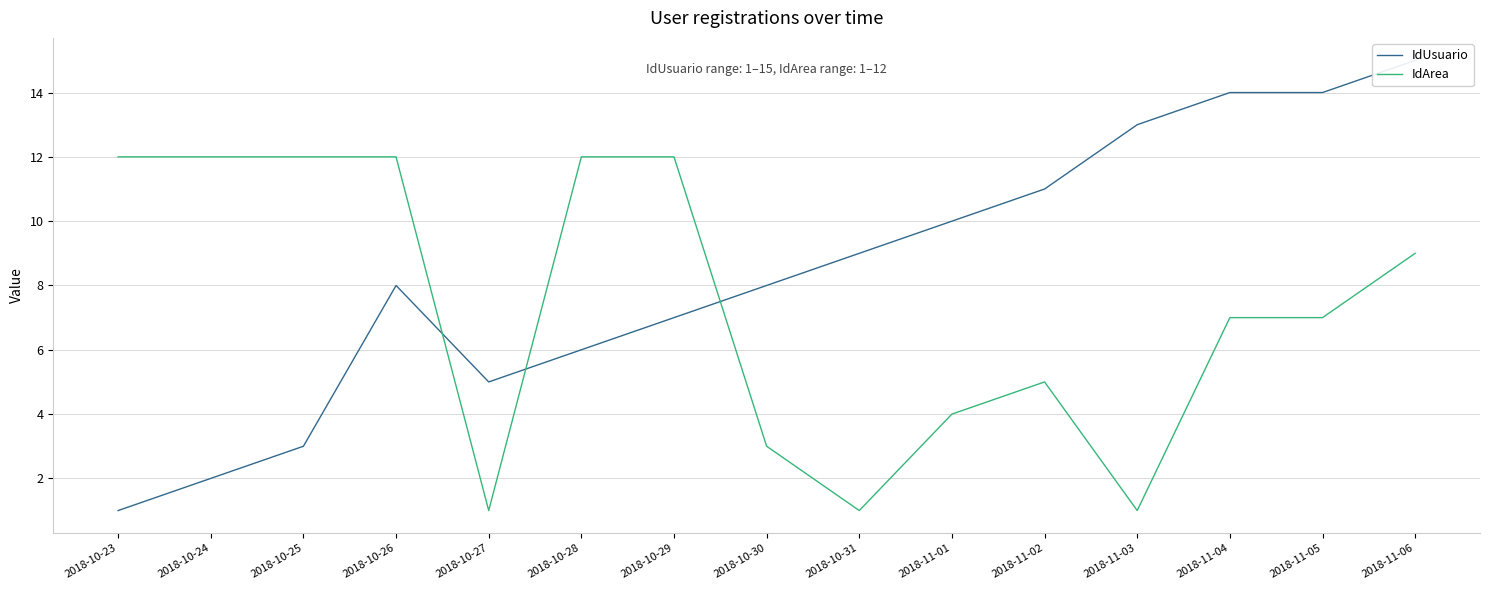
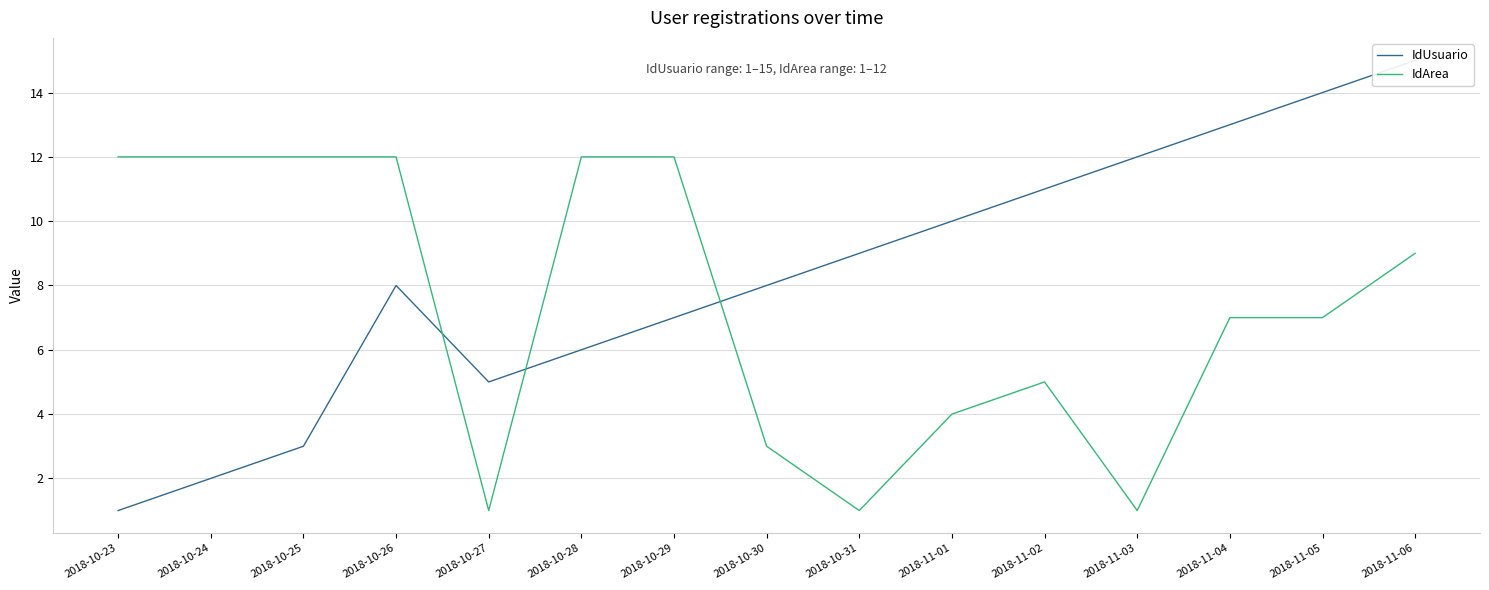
IdUsuario, 2018-11-03: 13 -> 12
IdUsuario, 2018-11-04: 14 -> 13
